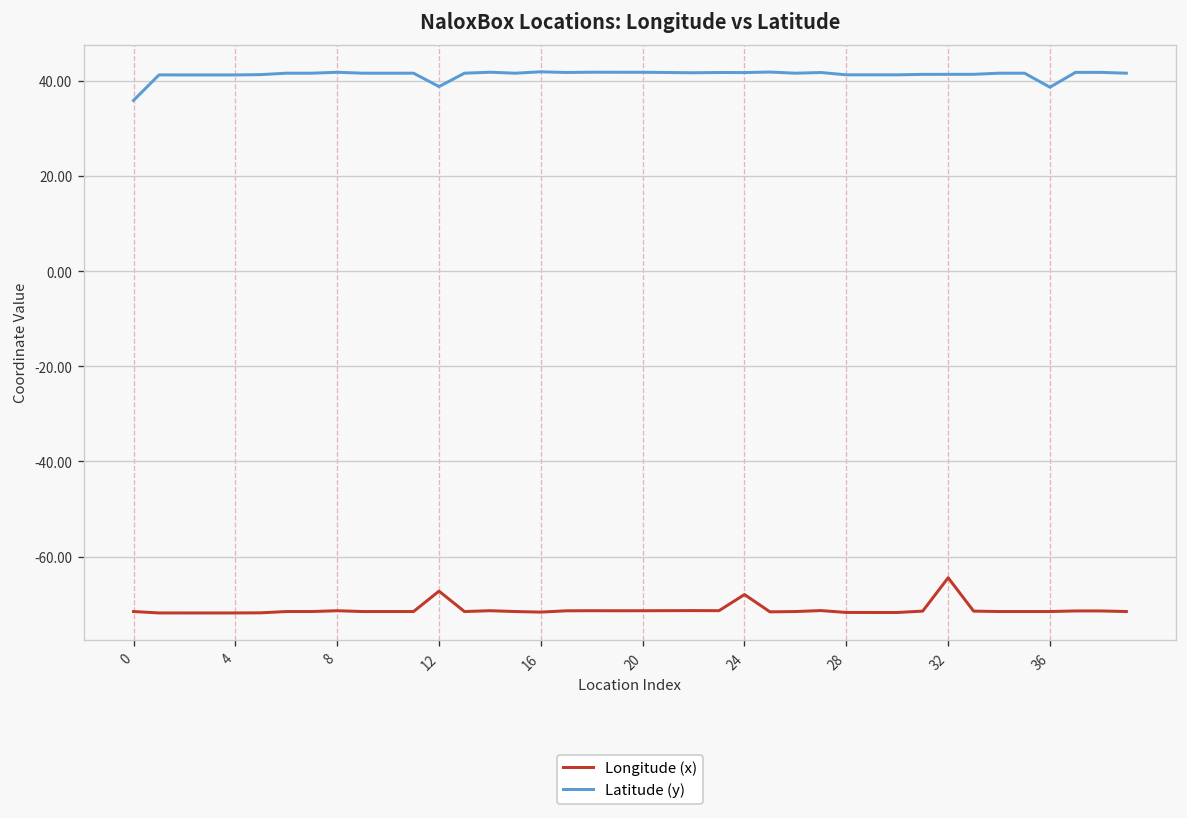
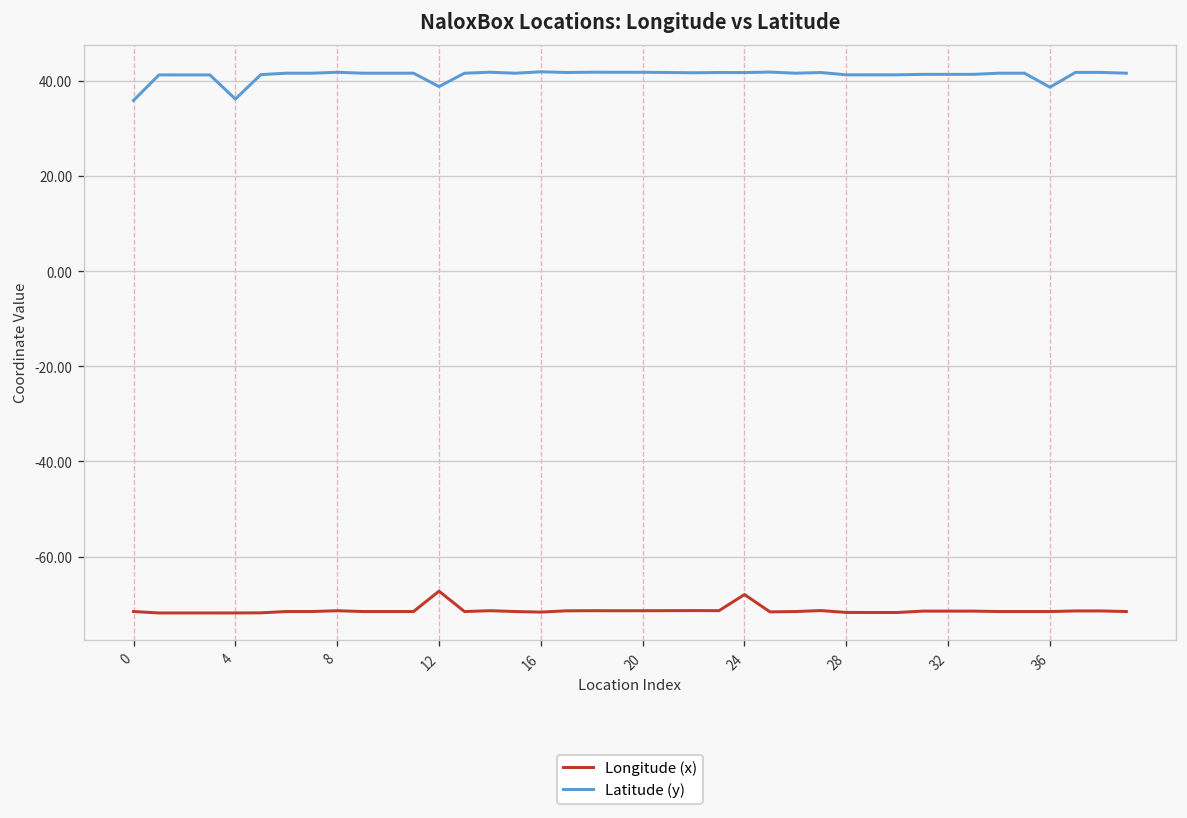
Latitude (y), 4: 41 -> 36
Longitude (x), 32: -64 -> -71
